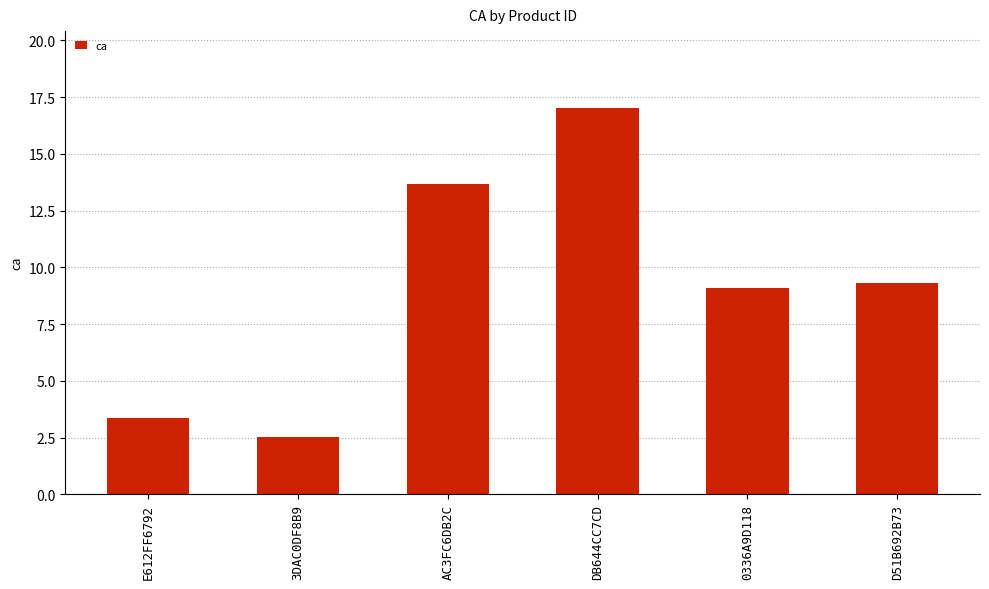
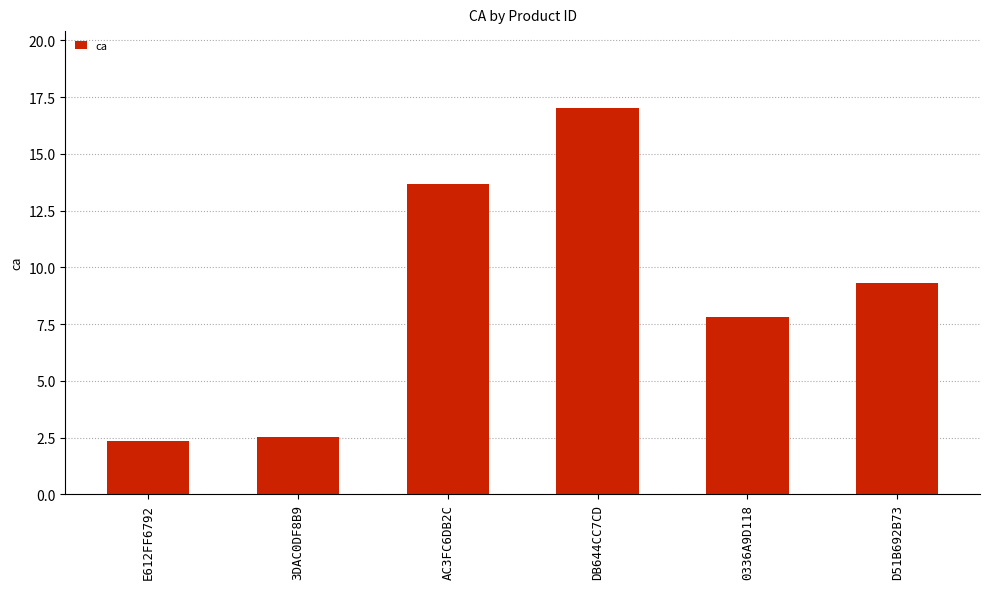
E612FF6792: 3.3 -> 2.3
0336A9D118: 9.1 -> 7.8
